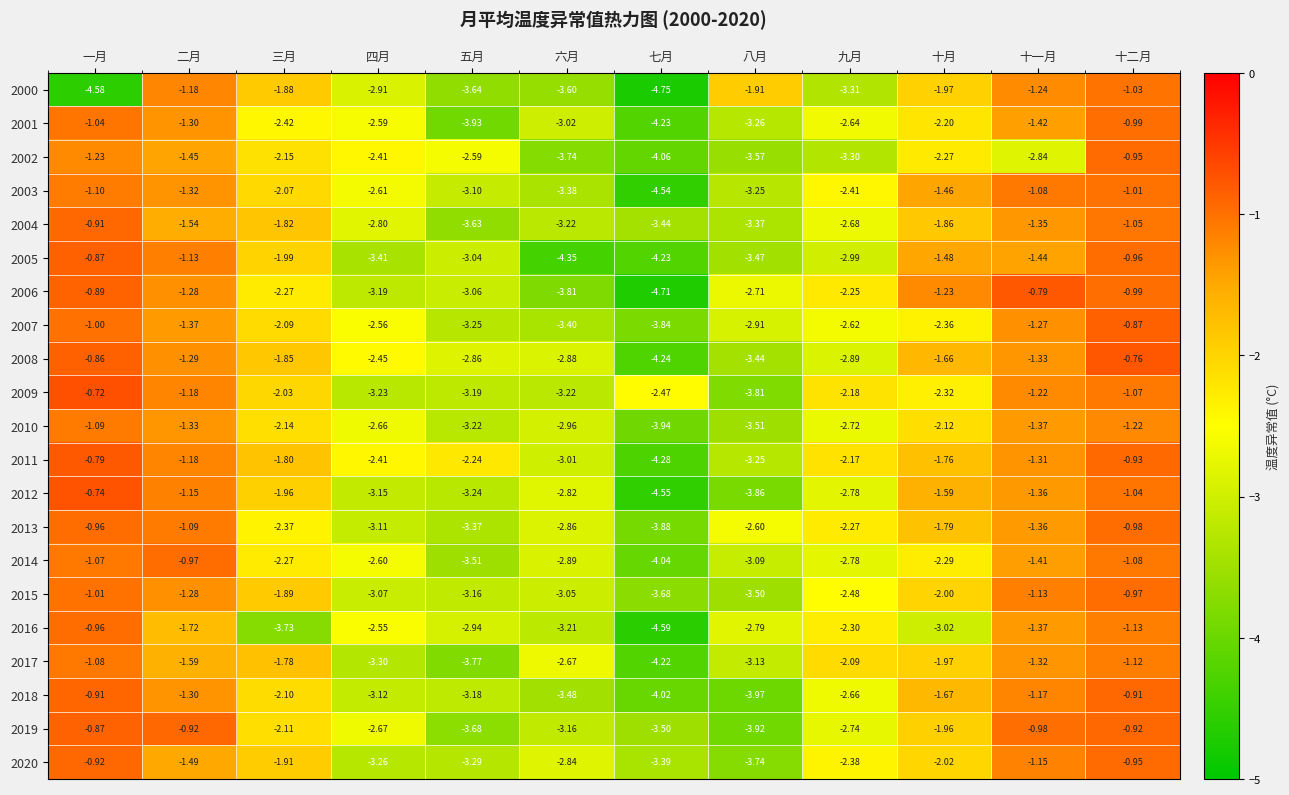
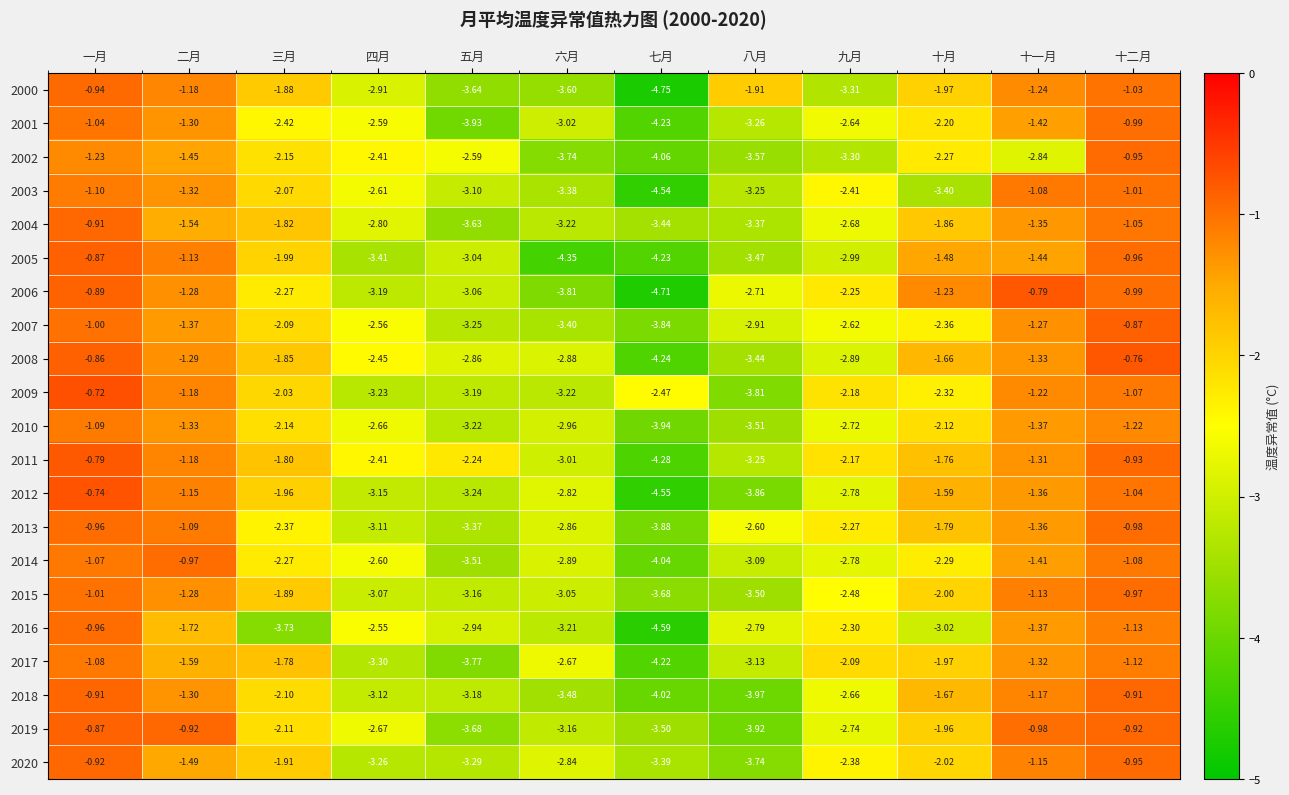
2000, 一月: -4.58 -> -0.94
2003, 十月: -1.46 -> -3.40
